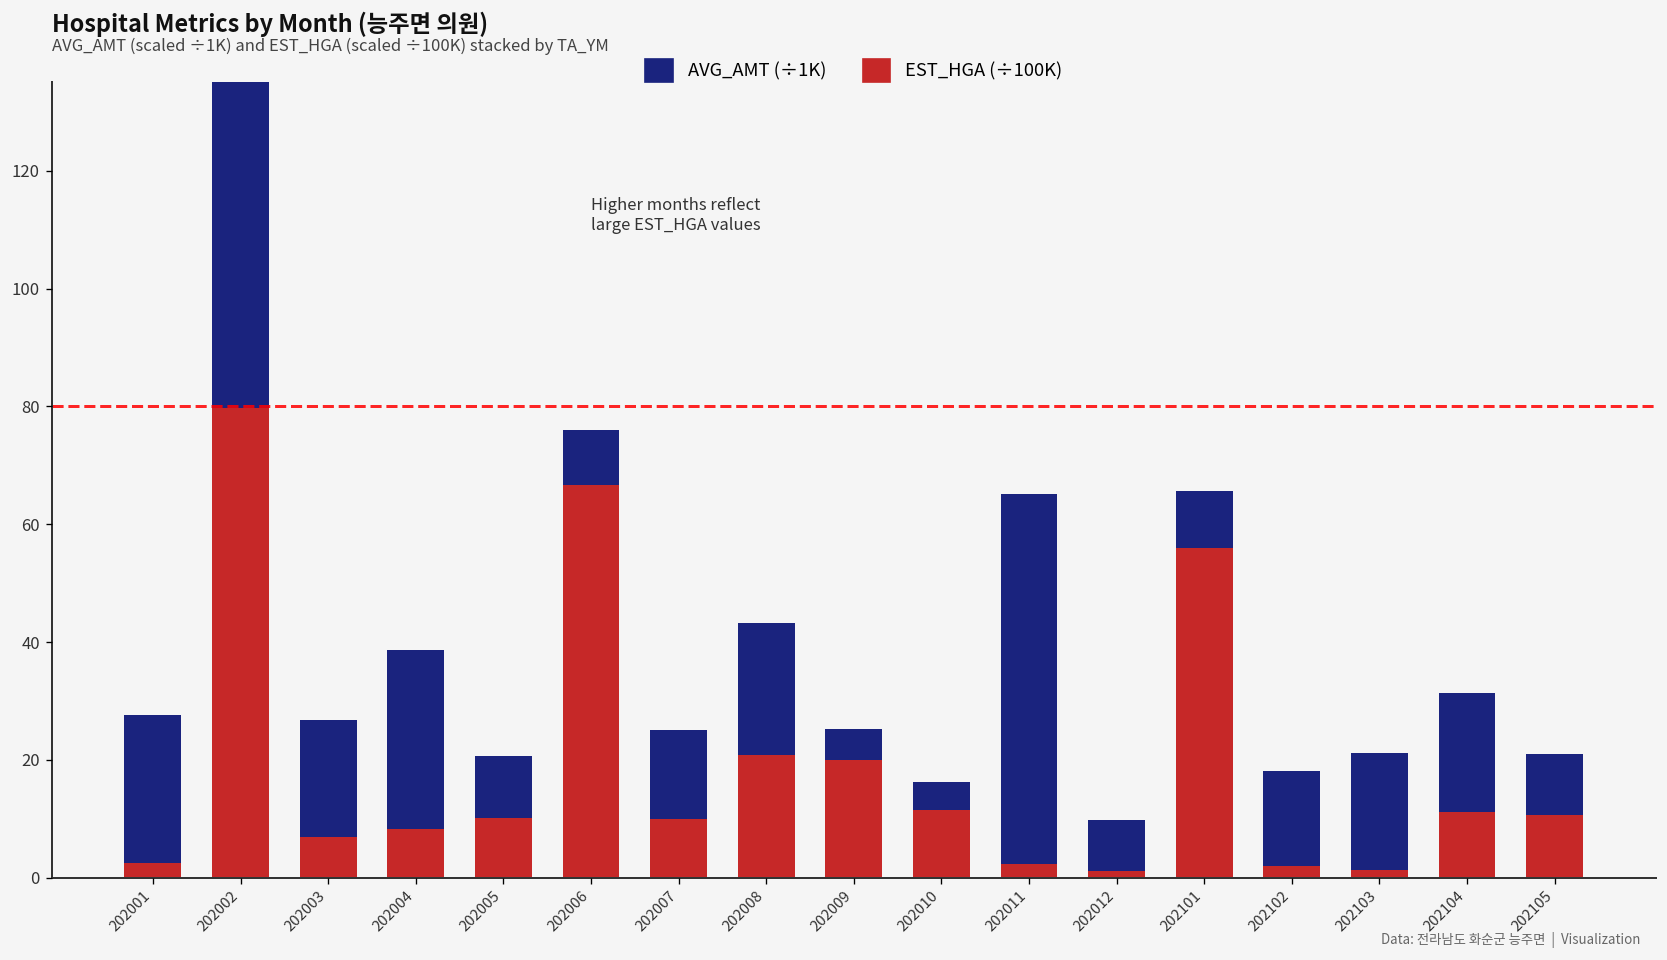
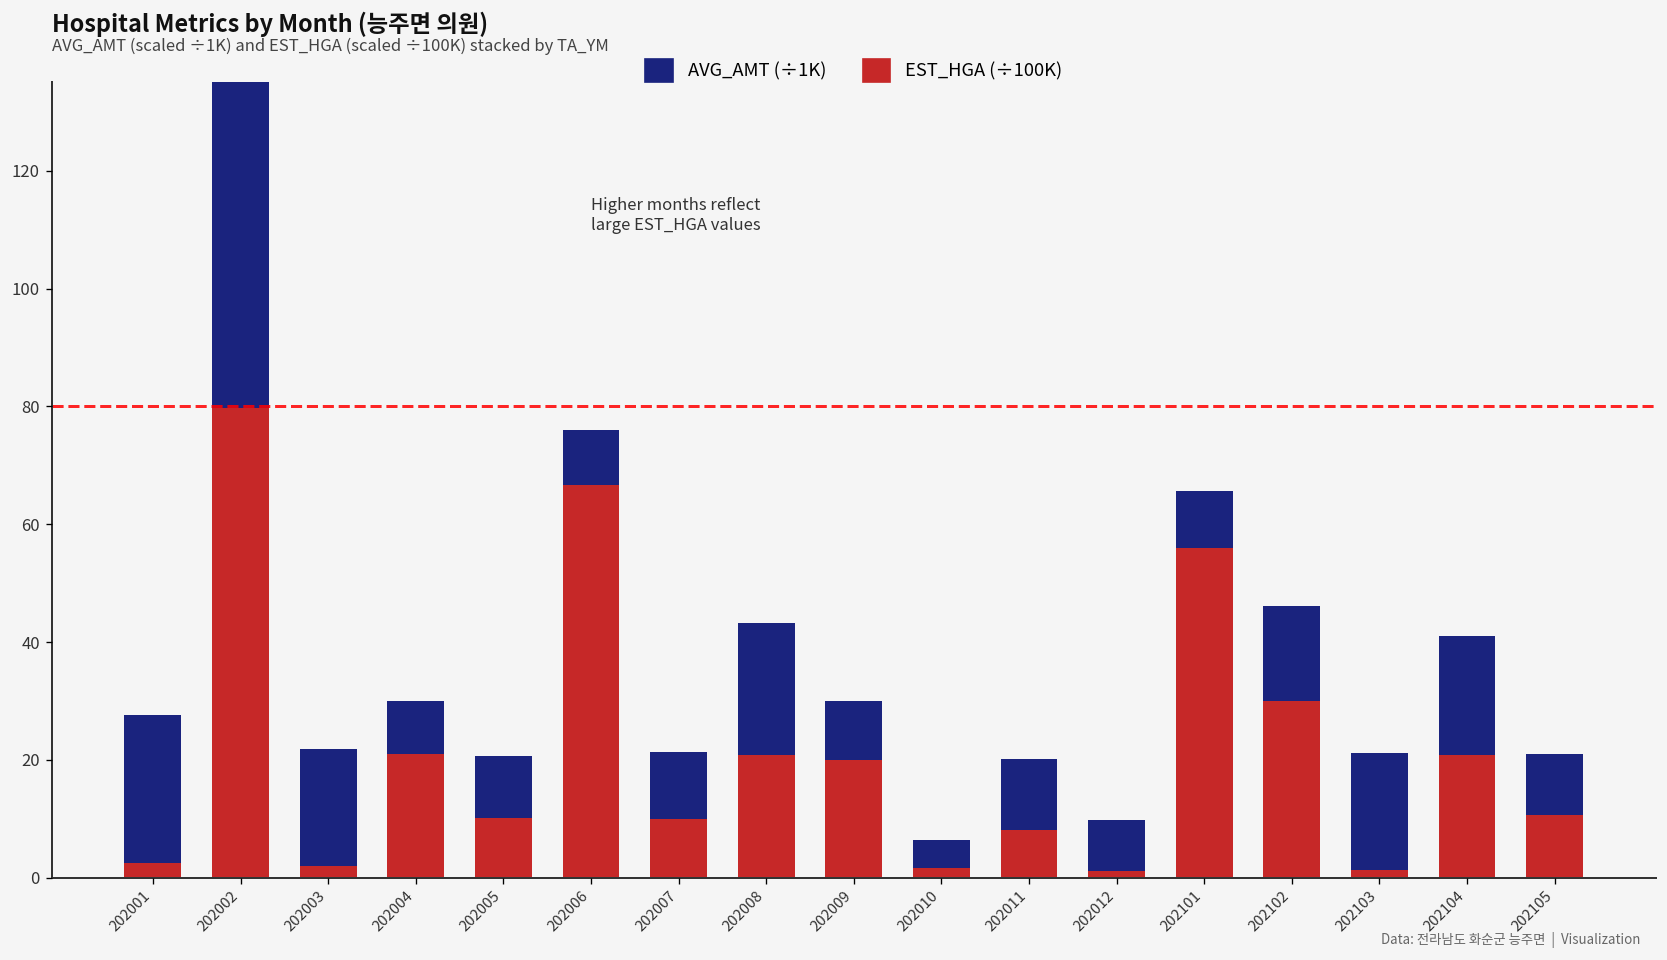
EST_HGA (÷100K), 202003: 7 -> 2
EST_HGA (÷100K), 202004: 8 -> 21
AVG_AMT (÷1K), 202004: 30 -> 9
AVG_AMT (÷1K), 202007: 15 -> 11
AVG_AMT (÷1K), 202009: 5 -> 10
EST_HGA (÷100K), 202010: 11 -> 2
EST_HGA (÷100K), 202011: 2 -> 8
AVG_AMT (÷1K), 202011: 63 -> 12
EST_HGA (÷100K), 202102: 2 -> 30
EST_HGA (÷100K), 202104: 11 -> 21
